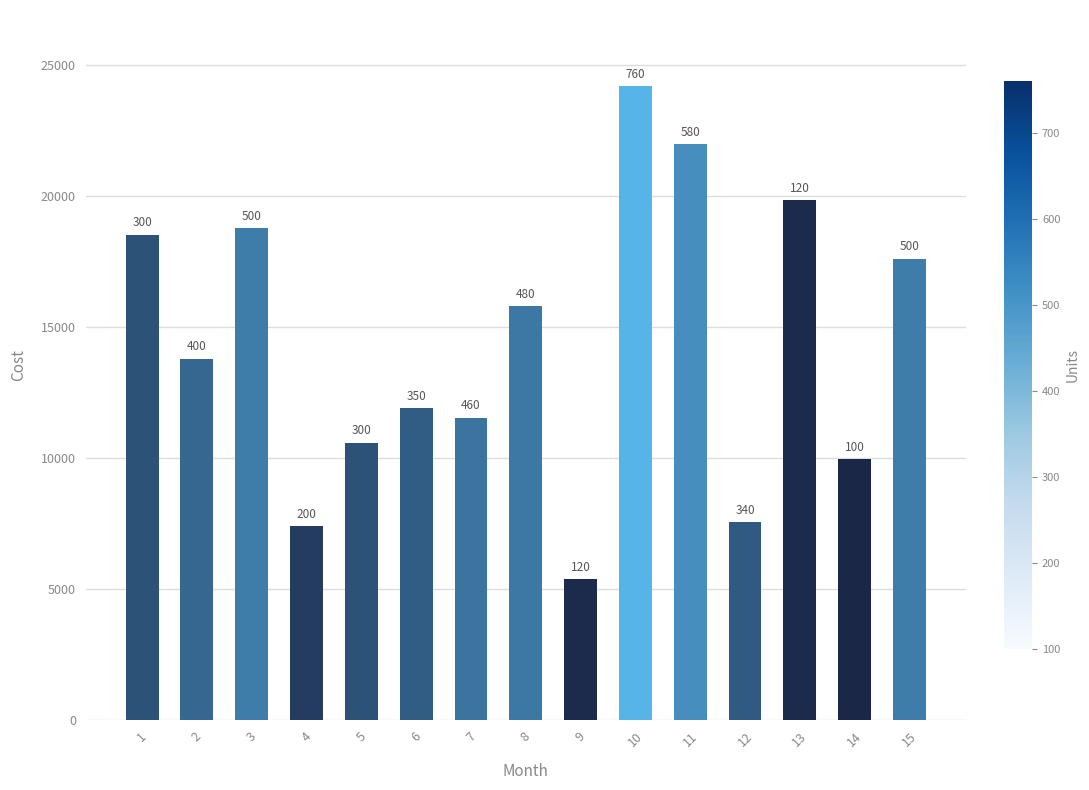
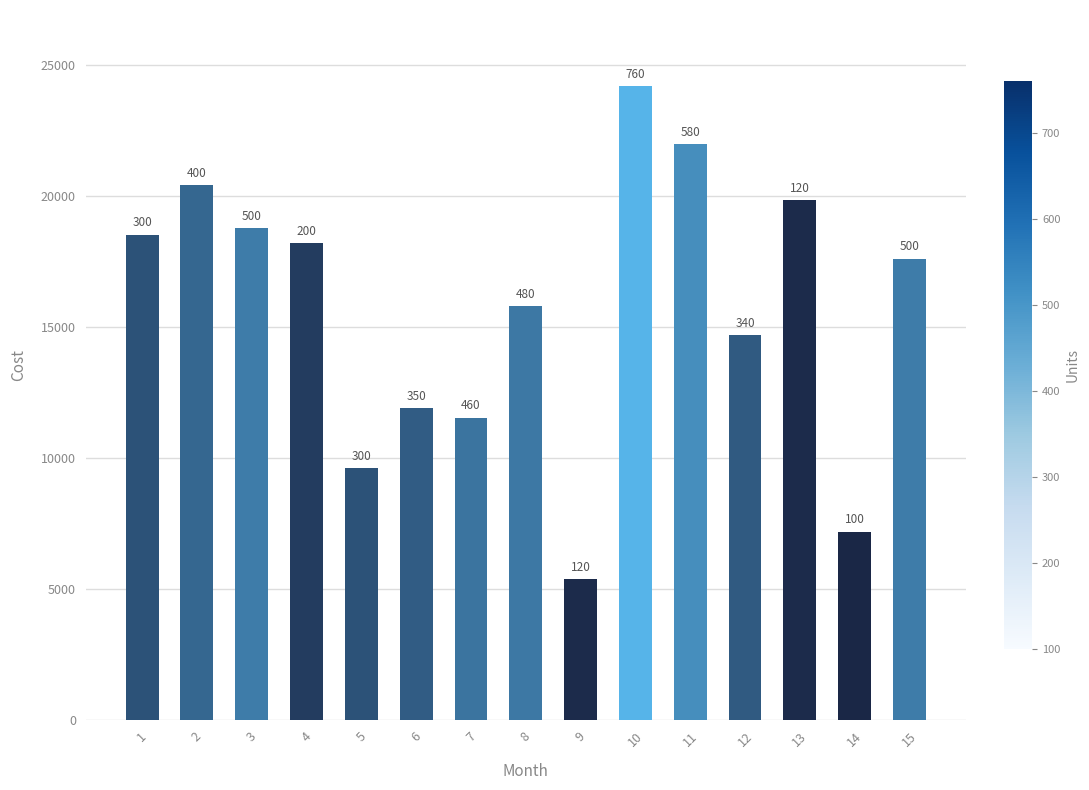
2: 13800 -> 20400
4: 7400 -> 18200
5: 10600 -> 9600
12: 7600 -> 14700
14: 10000 -> 7200
